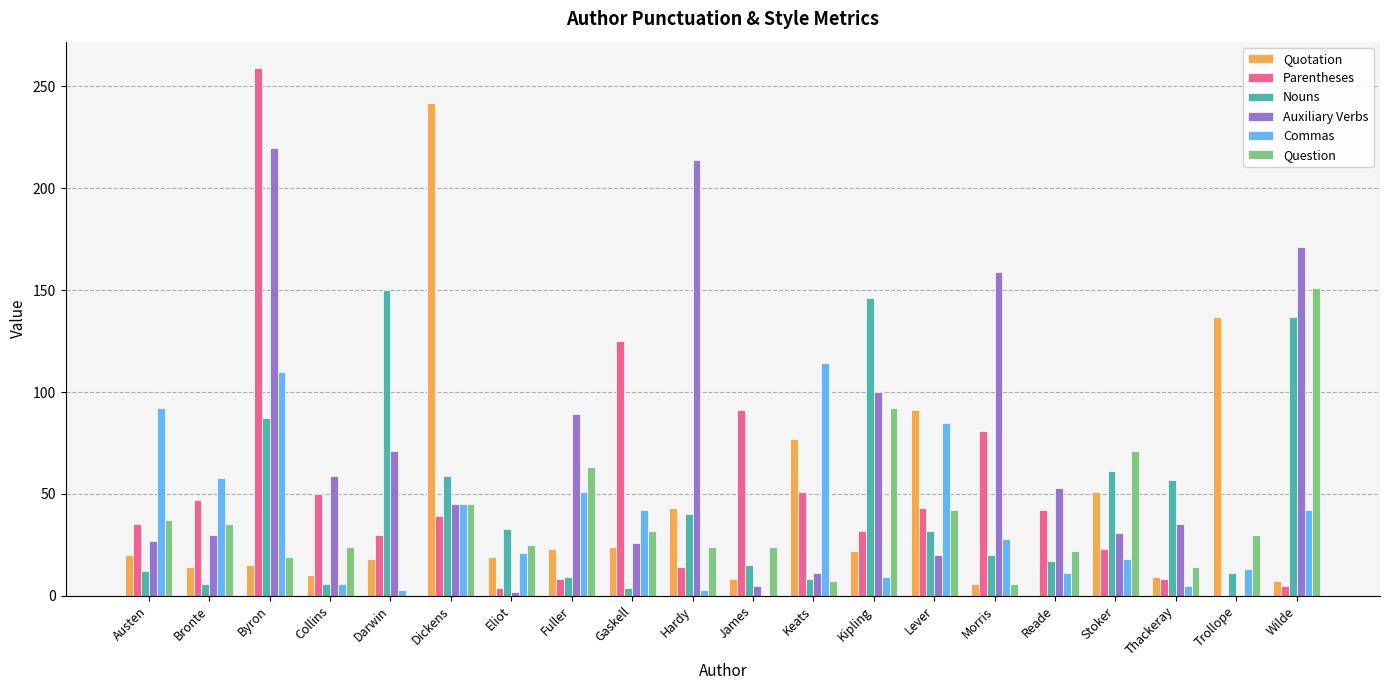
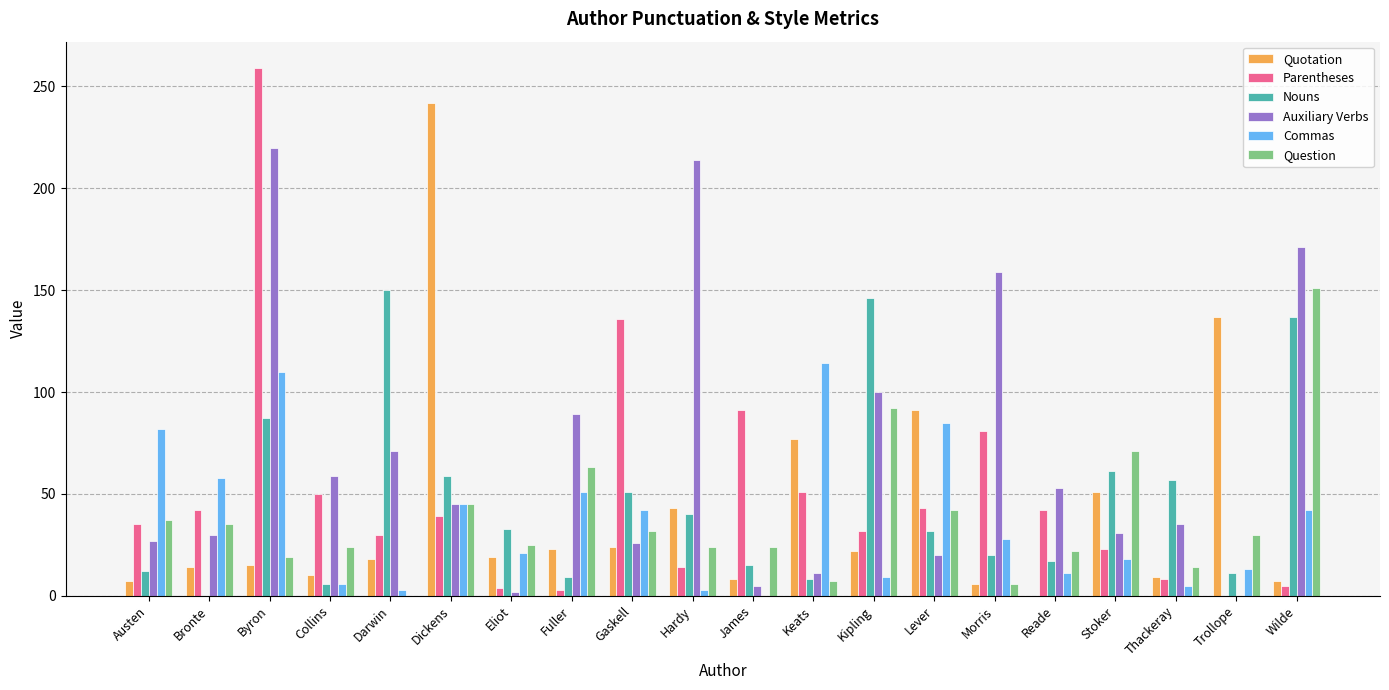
Quotation, Austen: 20 -> 7
Commas, Austen: 92 -> 82
Parentheses, Bronte: 47 -> 42
Nouns, Bronte: 6 -> 0
Parentheses, Fuller: 8 -> 3
Parentheses, Gaskell: 125 -> 136
Nouns, Gaskell: 4 -> 51
